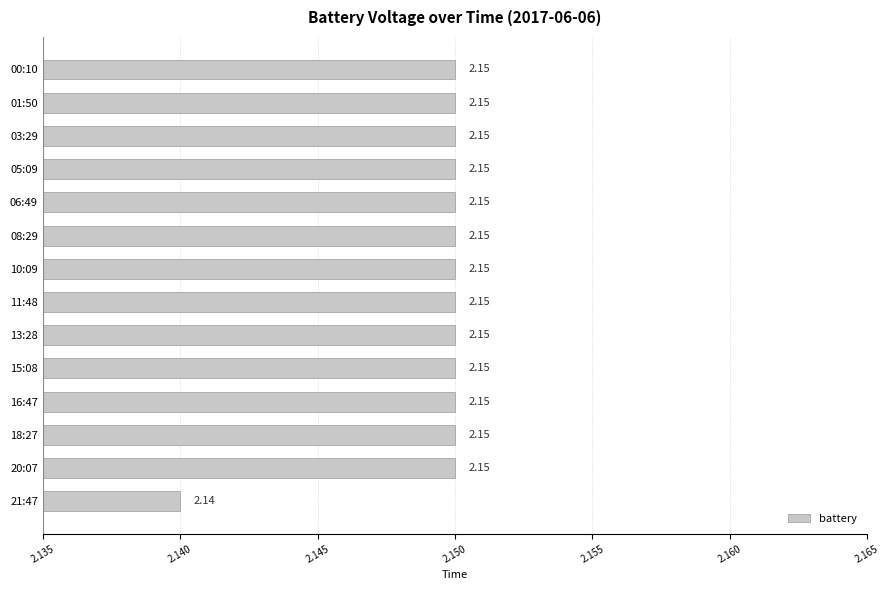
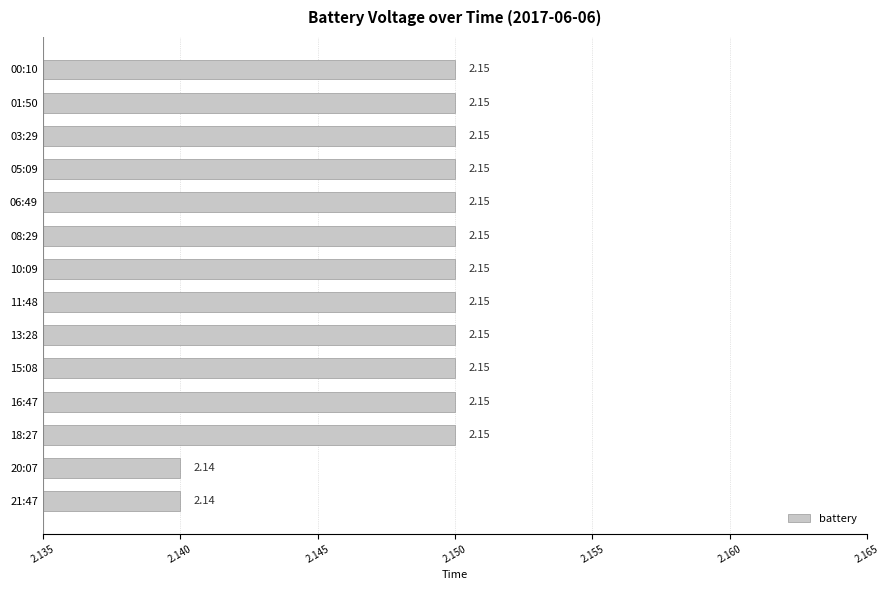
20:07: 2.15 -> 2.14
